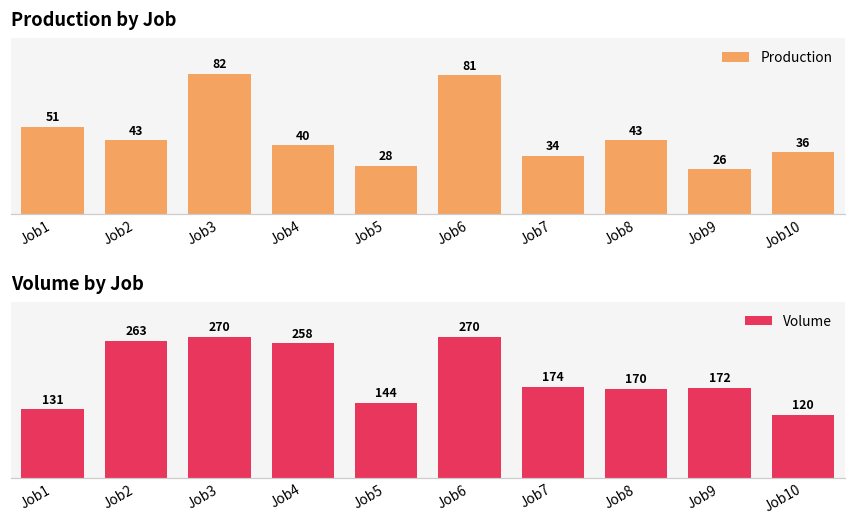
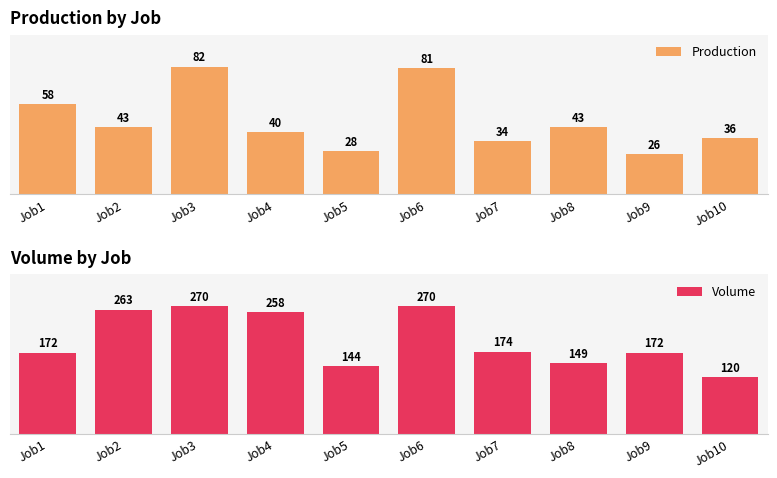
Production by Job, Job1: 51 -> 58
Volume by Job, Job1: 131 -> 172
Volume by Job, Job8: 170 -> 149
